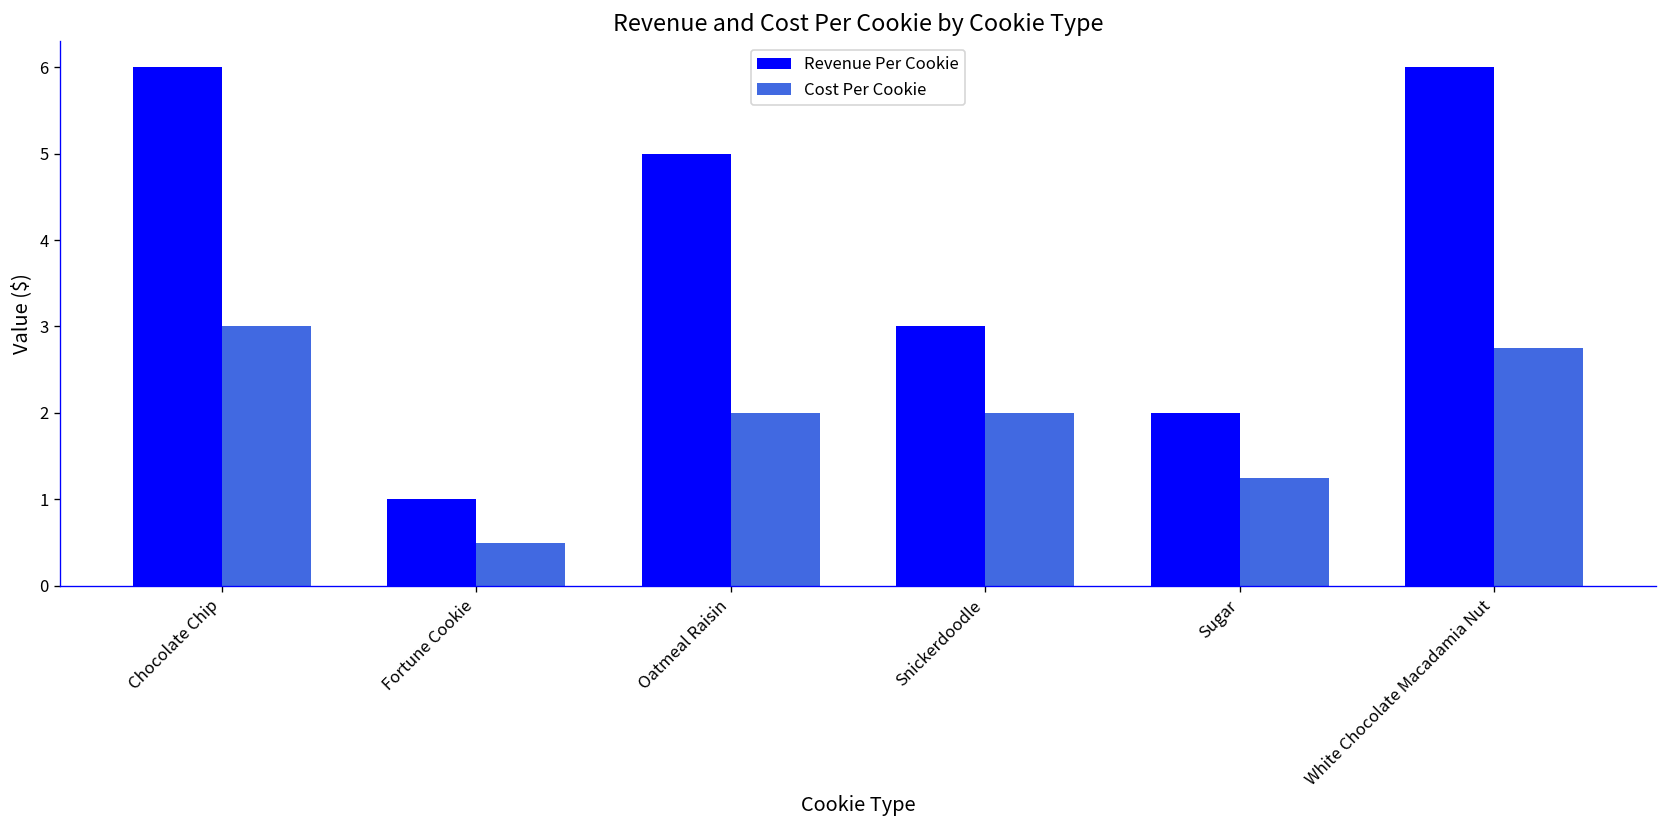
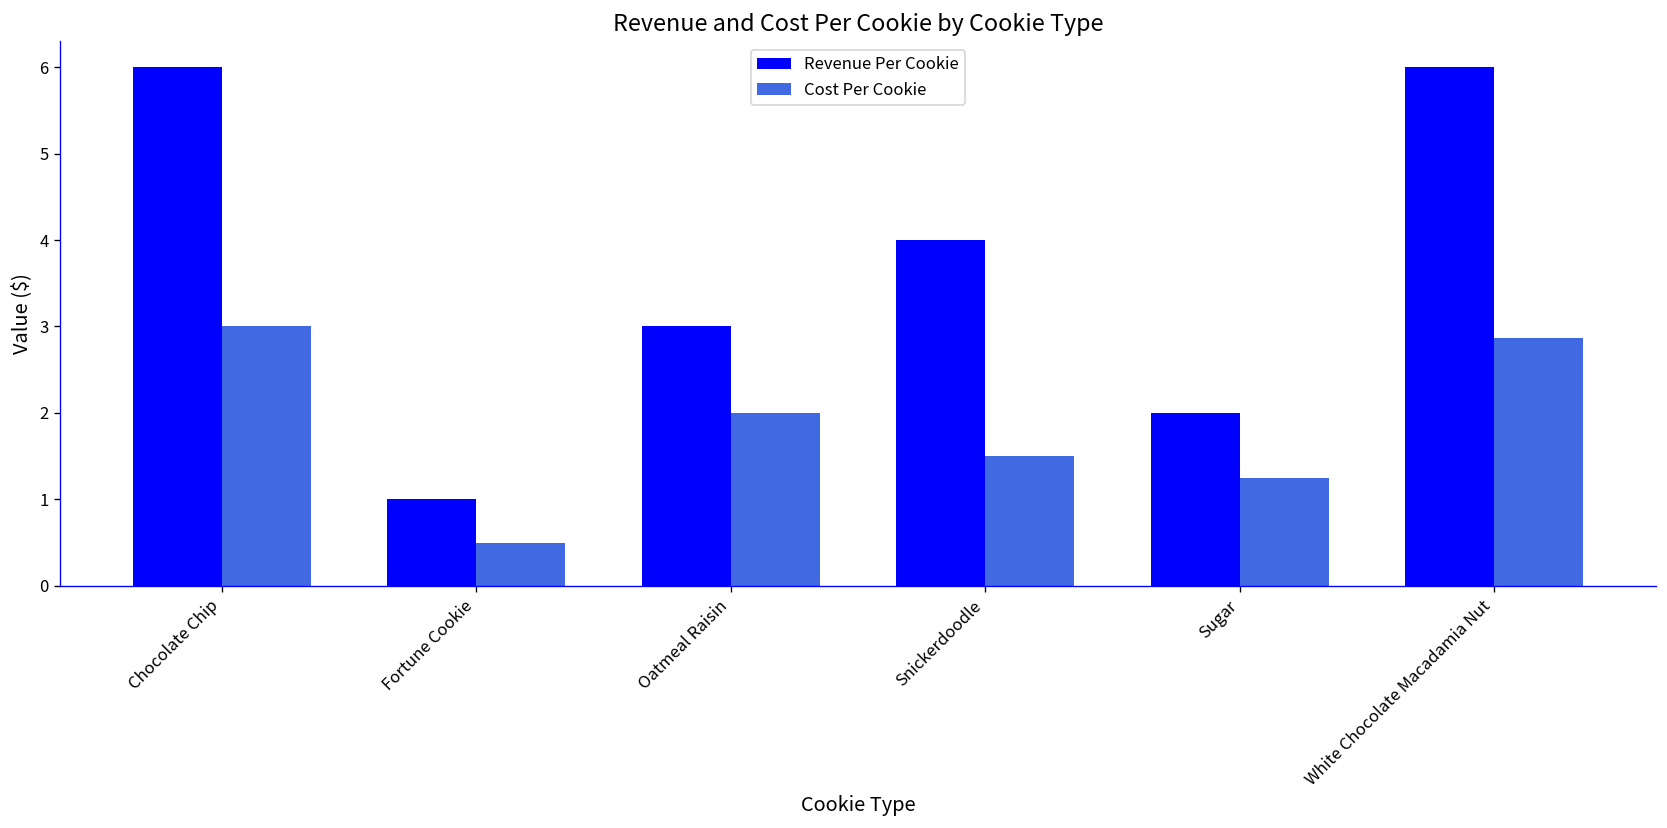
Revenue Per Cookie, Oatmeal Raisin: 5 -> 3
Revenue Per Cookie, Snickerdoodle: 3 -> 4
Cost Per Cookie, Snickerdoodle: 2.0 -> 1.5
Cost Per Cookie, White Chocolate Macadamia Nut: 2.8 -> 2.9
